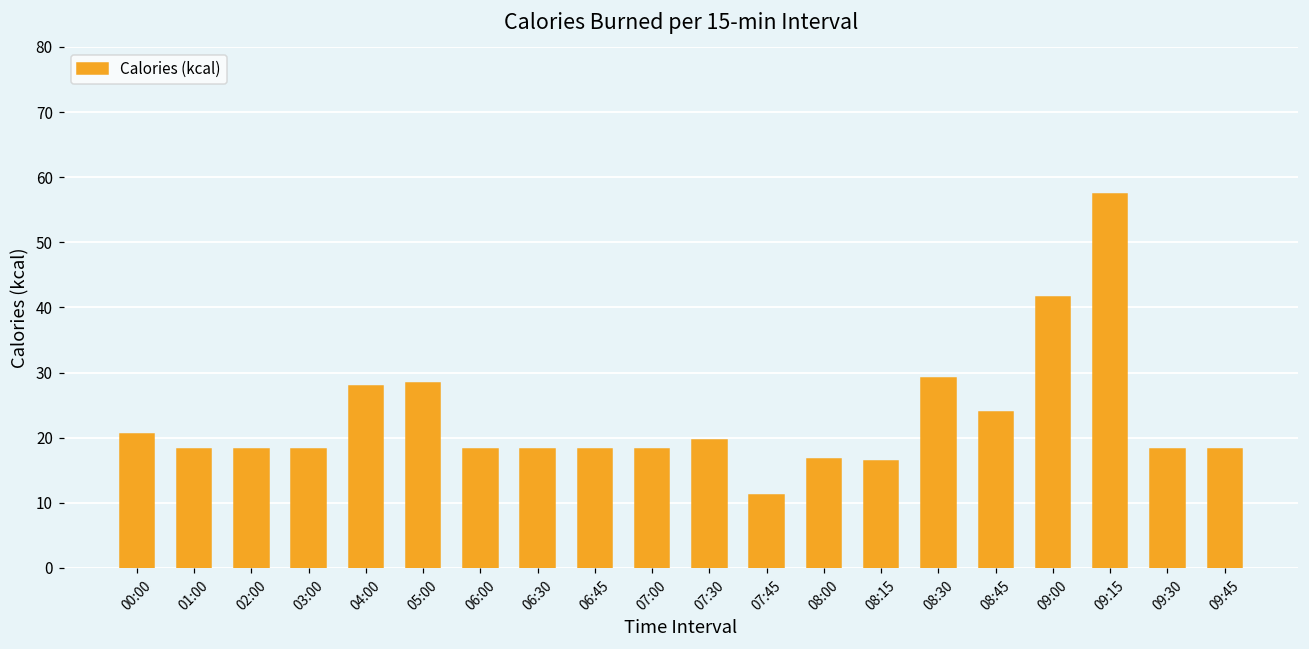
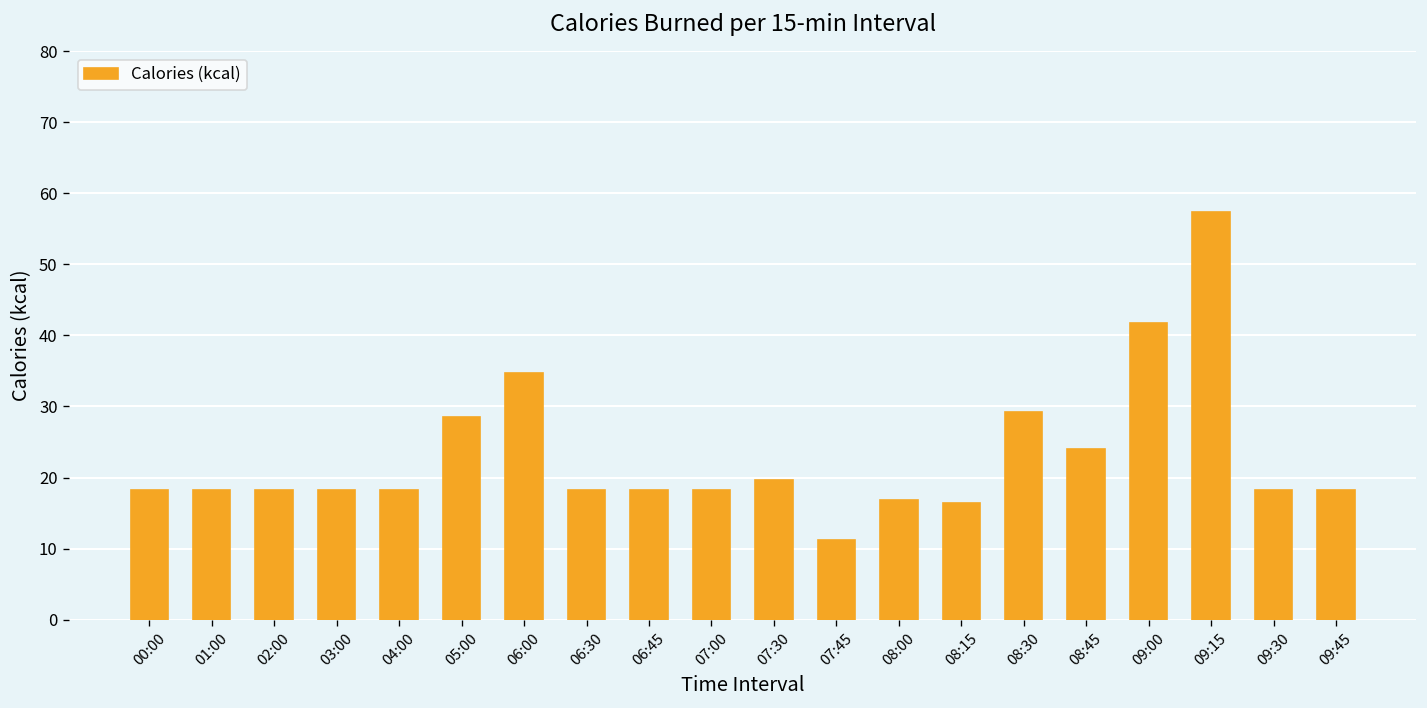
00:00: 21 -> 18
04:00: 28 -> 18
06:00: 18 -> 35
